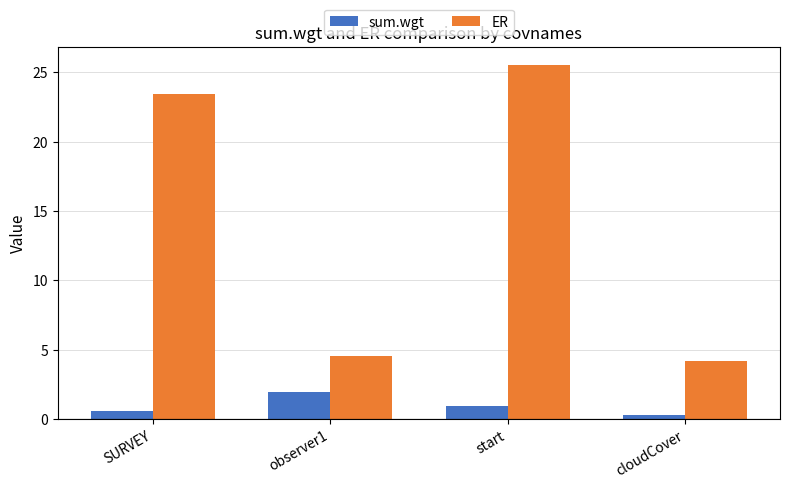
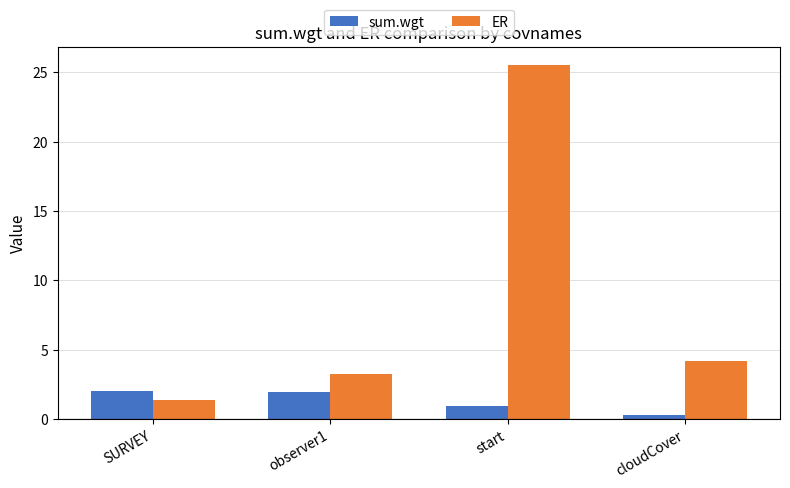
sum.wgt, SURVEY: 0.6 -> 2.0
ER, SURVEY: 23.4 -> 1.4
ER, observer1: 4.5 -> 3.3
